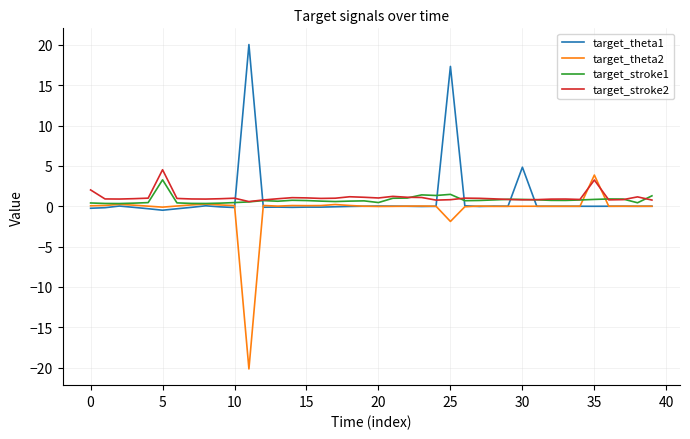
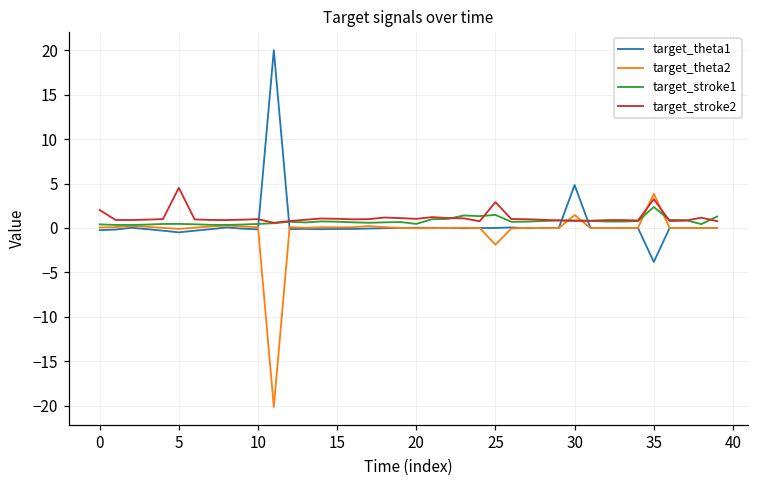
target_stroke1, 5: 3 -> 0
target_theta1, 25: 17 -> 0
target_stroke2, 25: 1 -> 3
target_theta2, 30: 0 -> 1
target_theta1, 35: 0 -> -4
target_stroke1, 35: 1 -> 2
